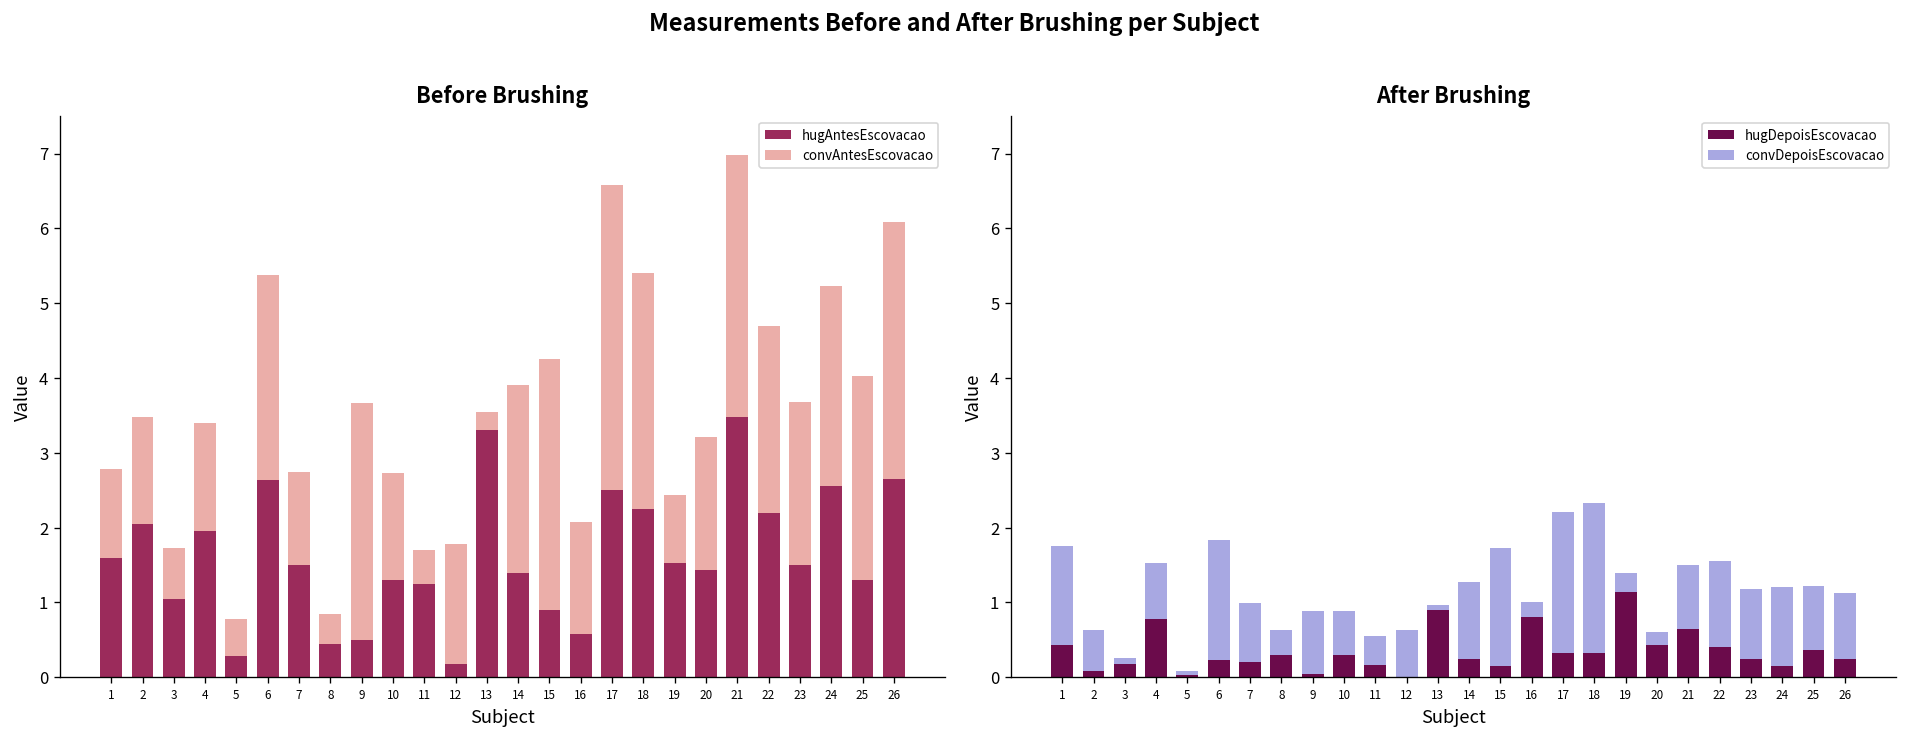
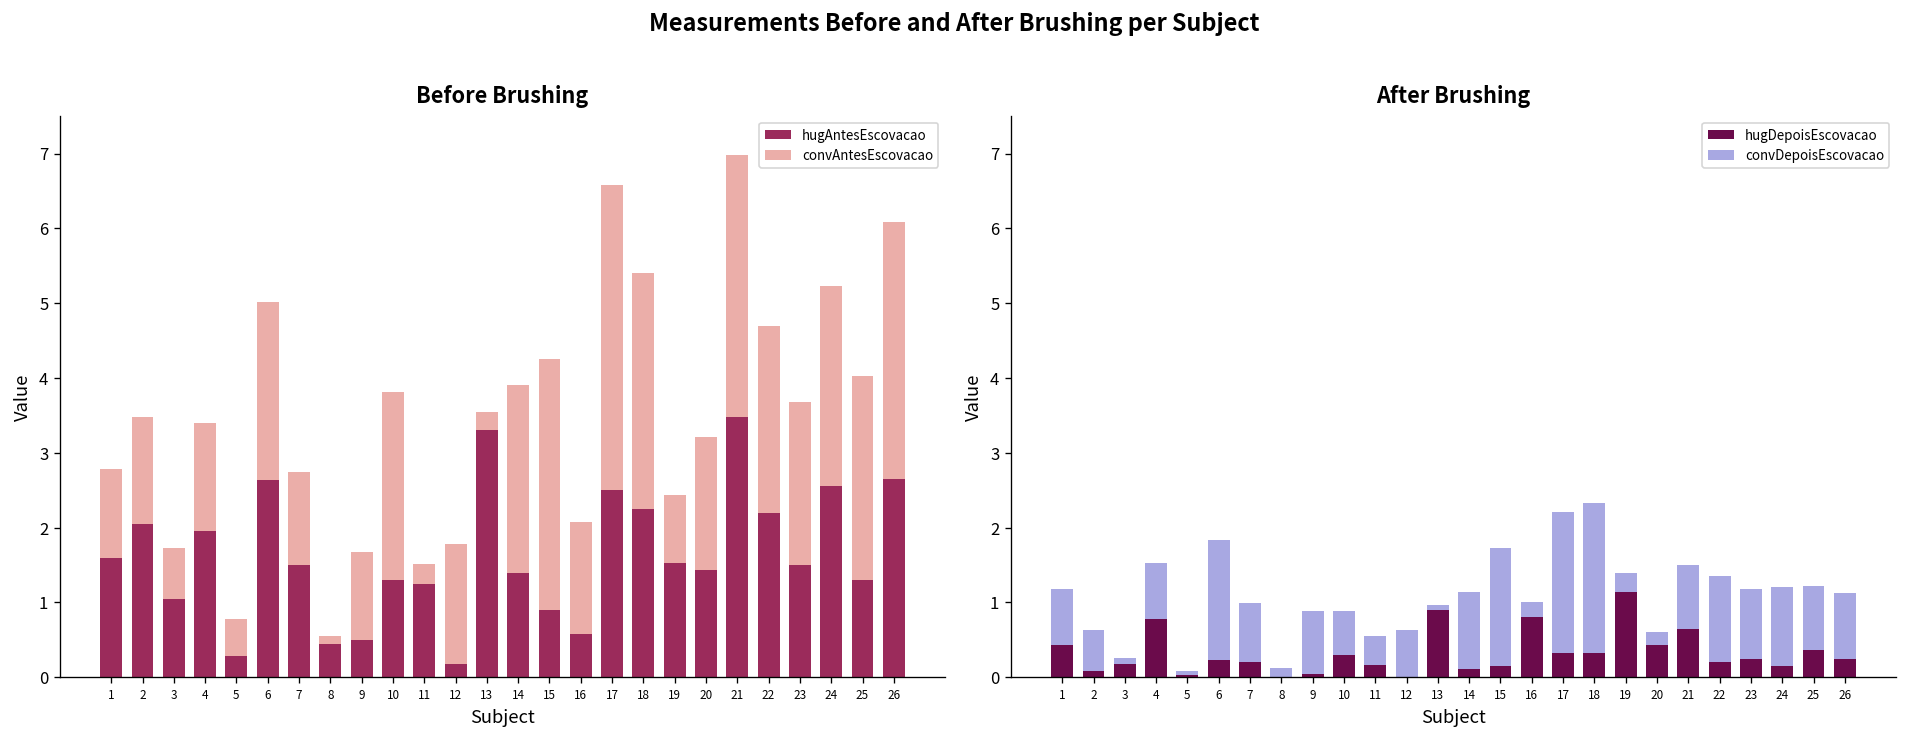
Before Brushing, convAntesEscovacao, 6: 2.8 -> 2.4
Before Brushing, convAntesEscovacao, 8: 0.4 -> 0.1
Before Brushing, convAntesEscovacao, 9: 3.2 -> 1.2
Before Brushing, convAntesEscovacao, 10: 1.4 -> 2.5
Before Brushing, convAntesEscovacao, 11: 0.4 -> 0.3
After Brushing, convDepoisEscovacao, 1: 1.3 -> 0.8
After Brushing, hugDepoisEscovacao, 8: 0.3 -> 0.0
After Brushing, convDepoisEscovacao, 8: 0.3 -> 0.1
After Brushing, hugDepoisEscovacao, 14: 0.2 -> 0.1
After Brushing, hugDepoisEscovacao, 22: 0.4 -> 0.2
